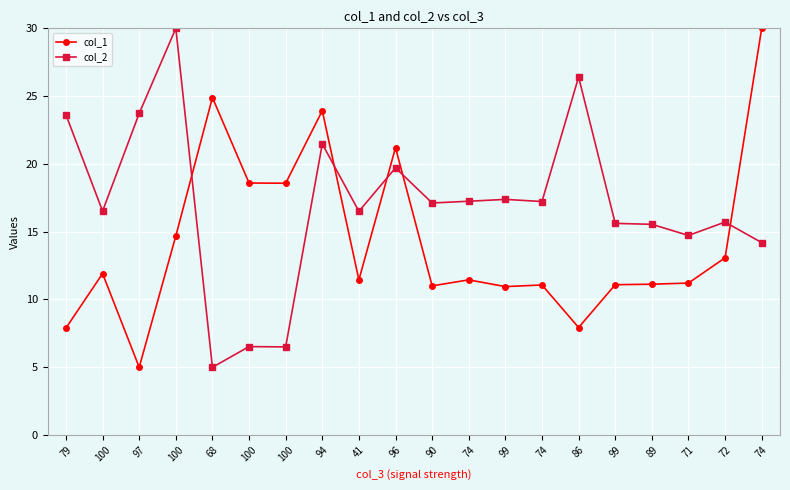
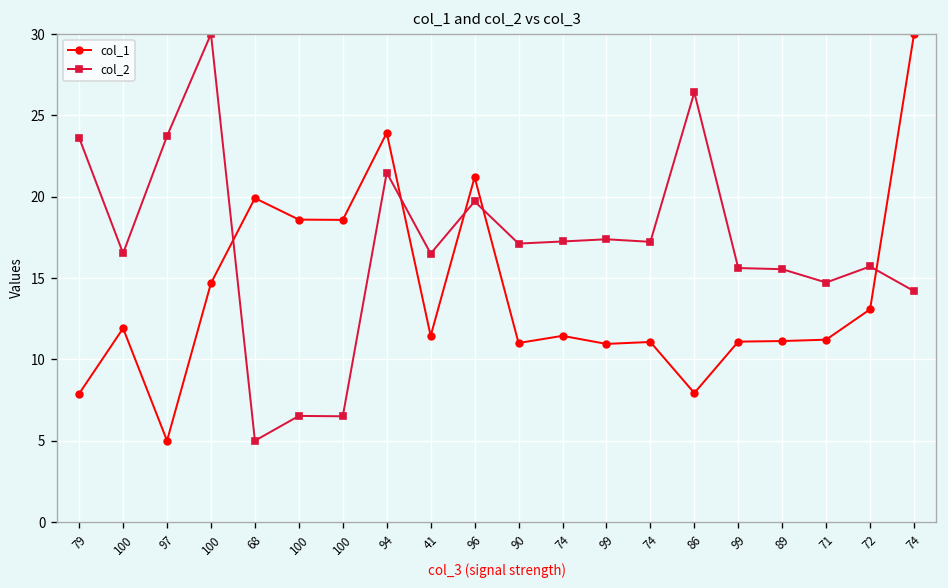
col_1, 68: 24.9 -> 19.9
